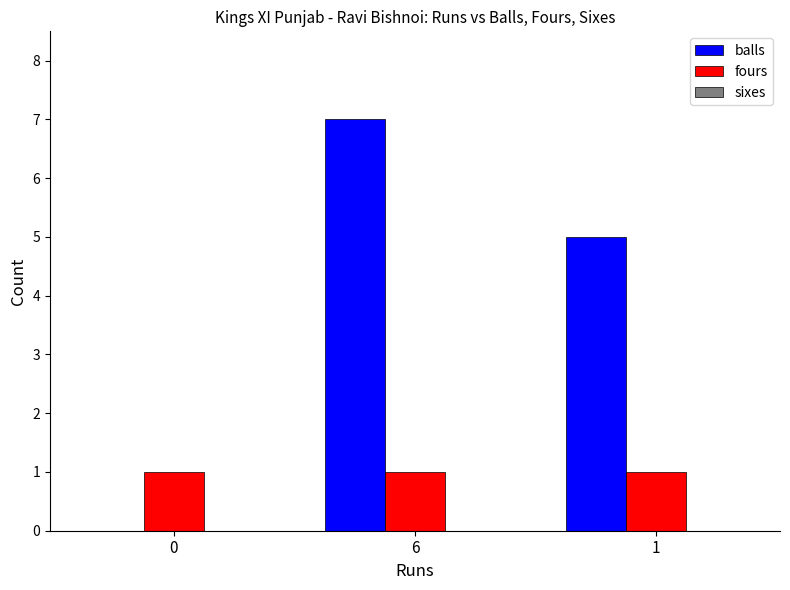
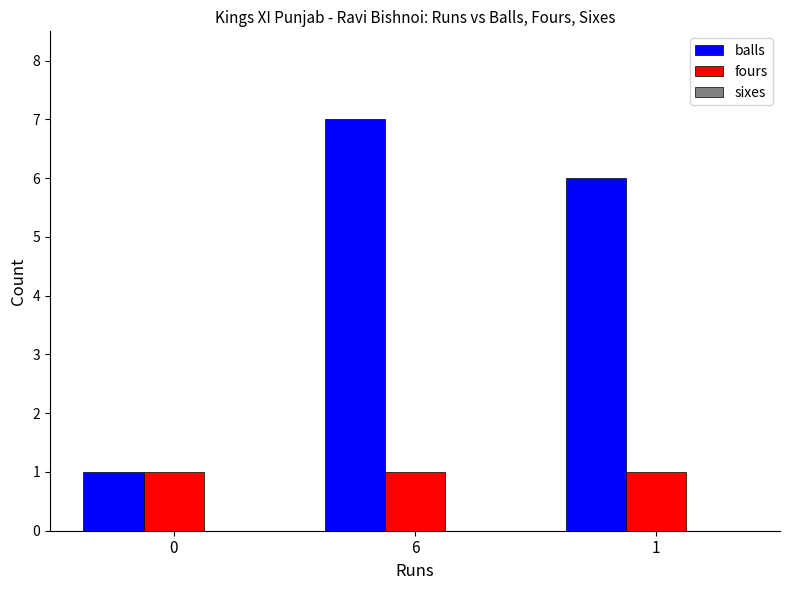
balls, 0: 0 -> 1
balls, 1: 5 -> 6
